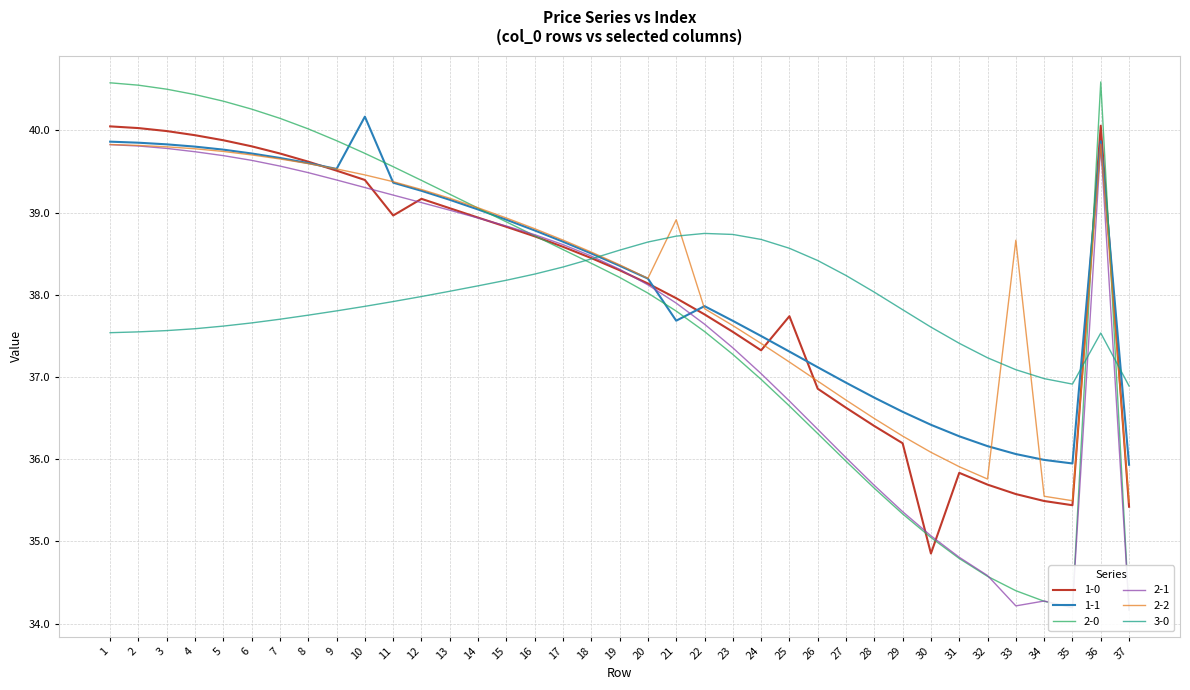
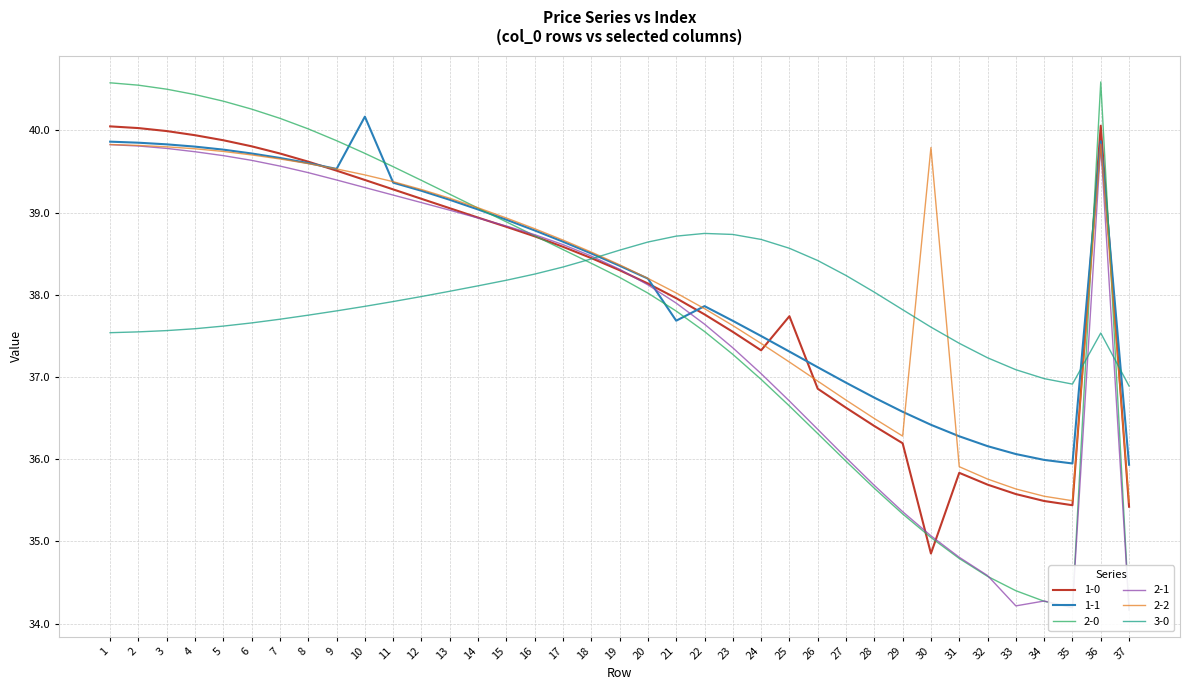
1-0, 11: 39.0 -> 39.3
2-2, 21: 38.9 -> 38.0
2-2, 30: 36.1 -> 39.8
2-2, 33: 38.7 -> 35.6
